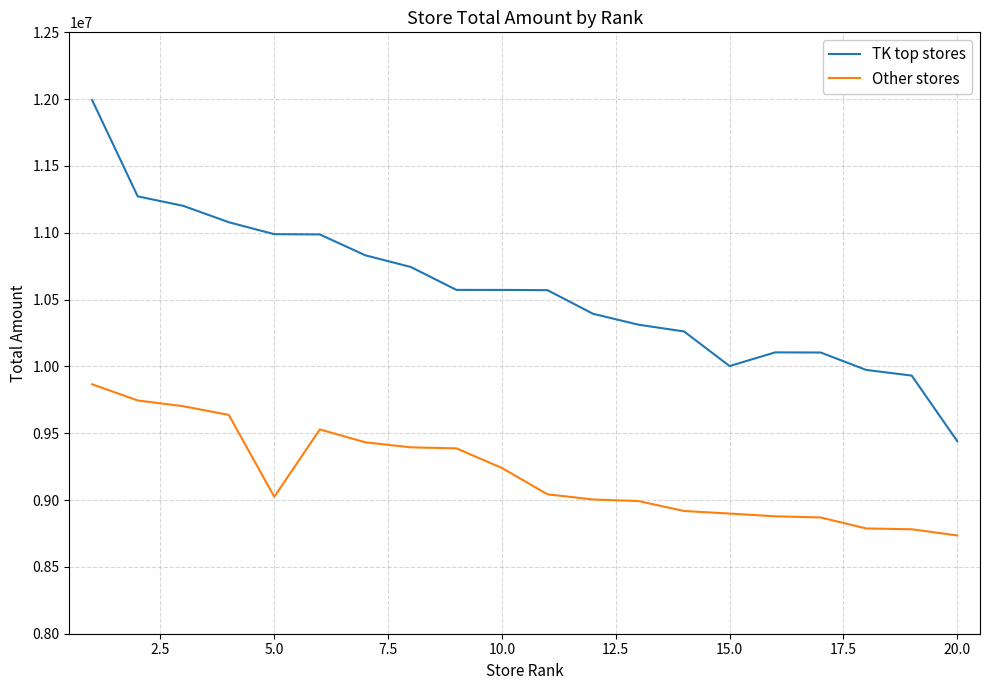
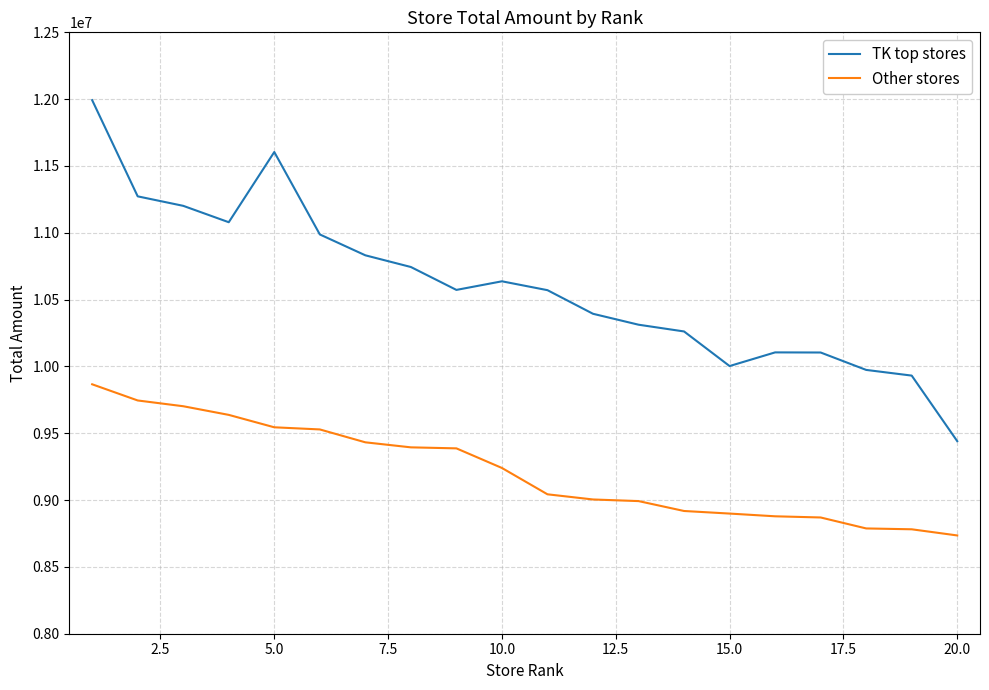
TK top stores, 5.0: 10990000 -> 11600000
Other stores, 5.0: 9020000 -> 9540000
TK top stores, 10.0: 10570000 -> 10640000
